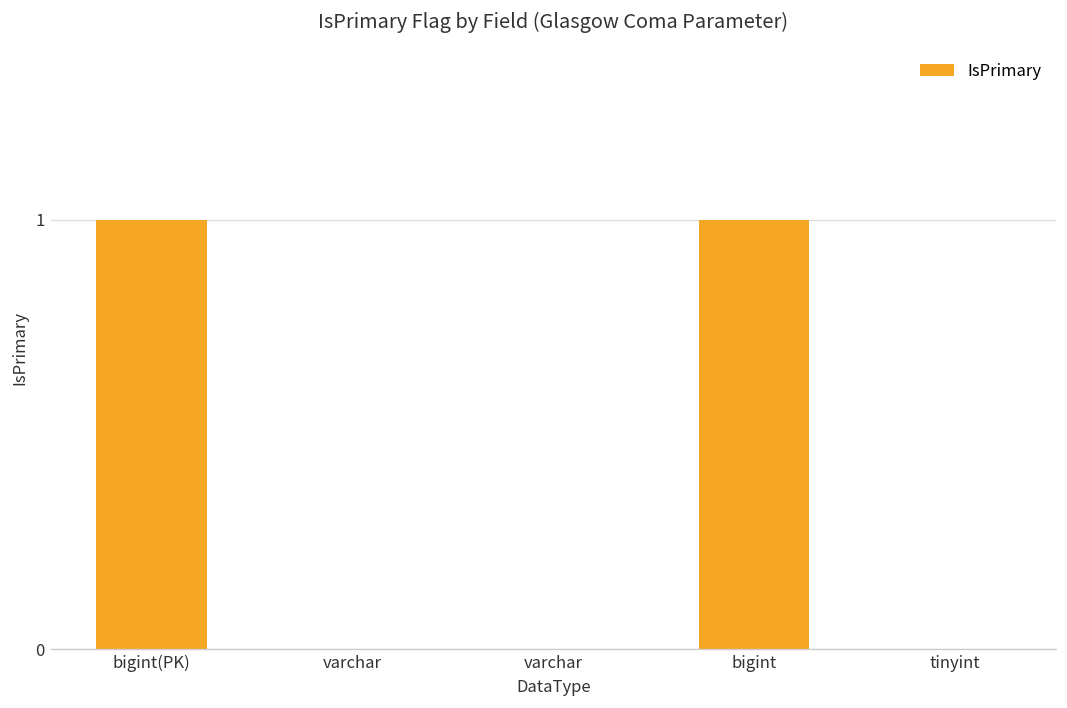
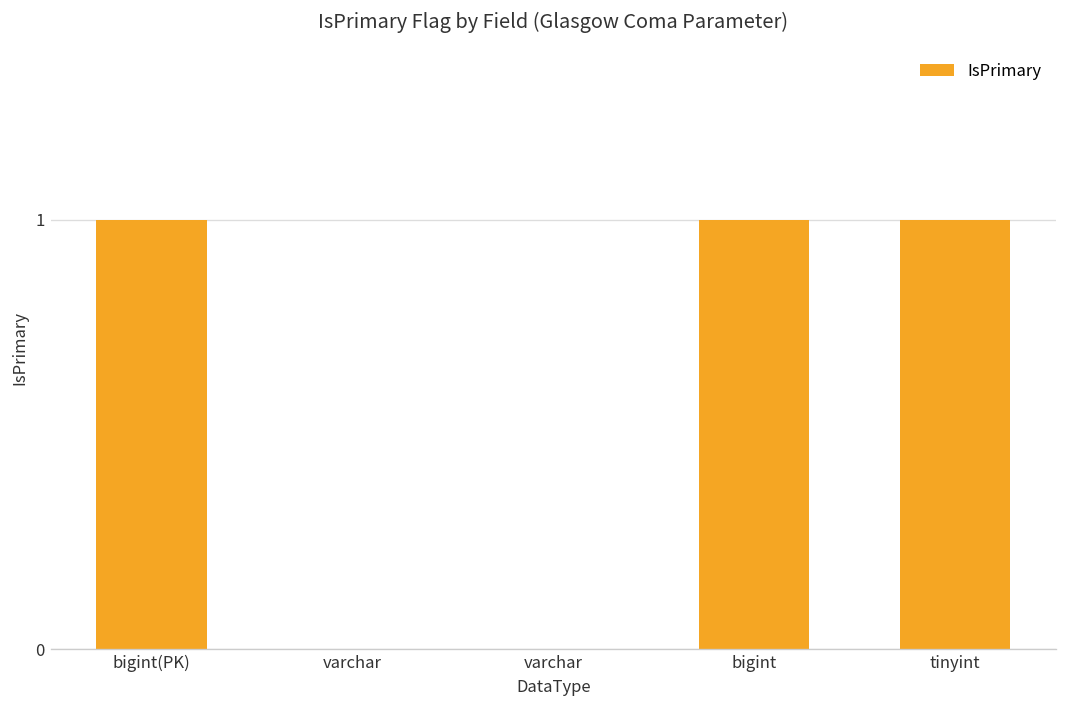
tinyint: 0 -> 1
